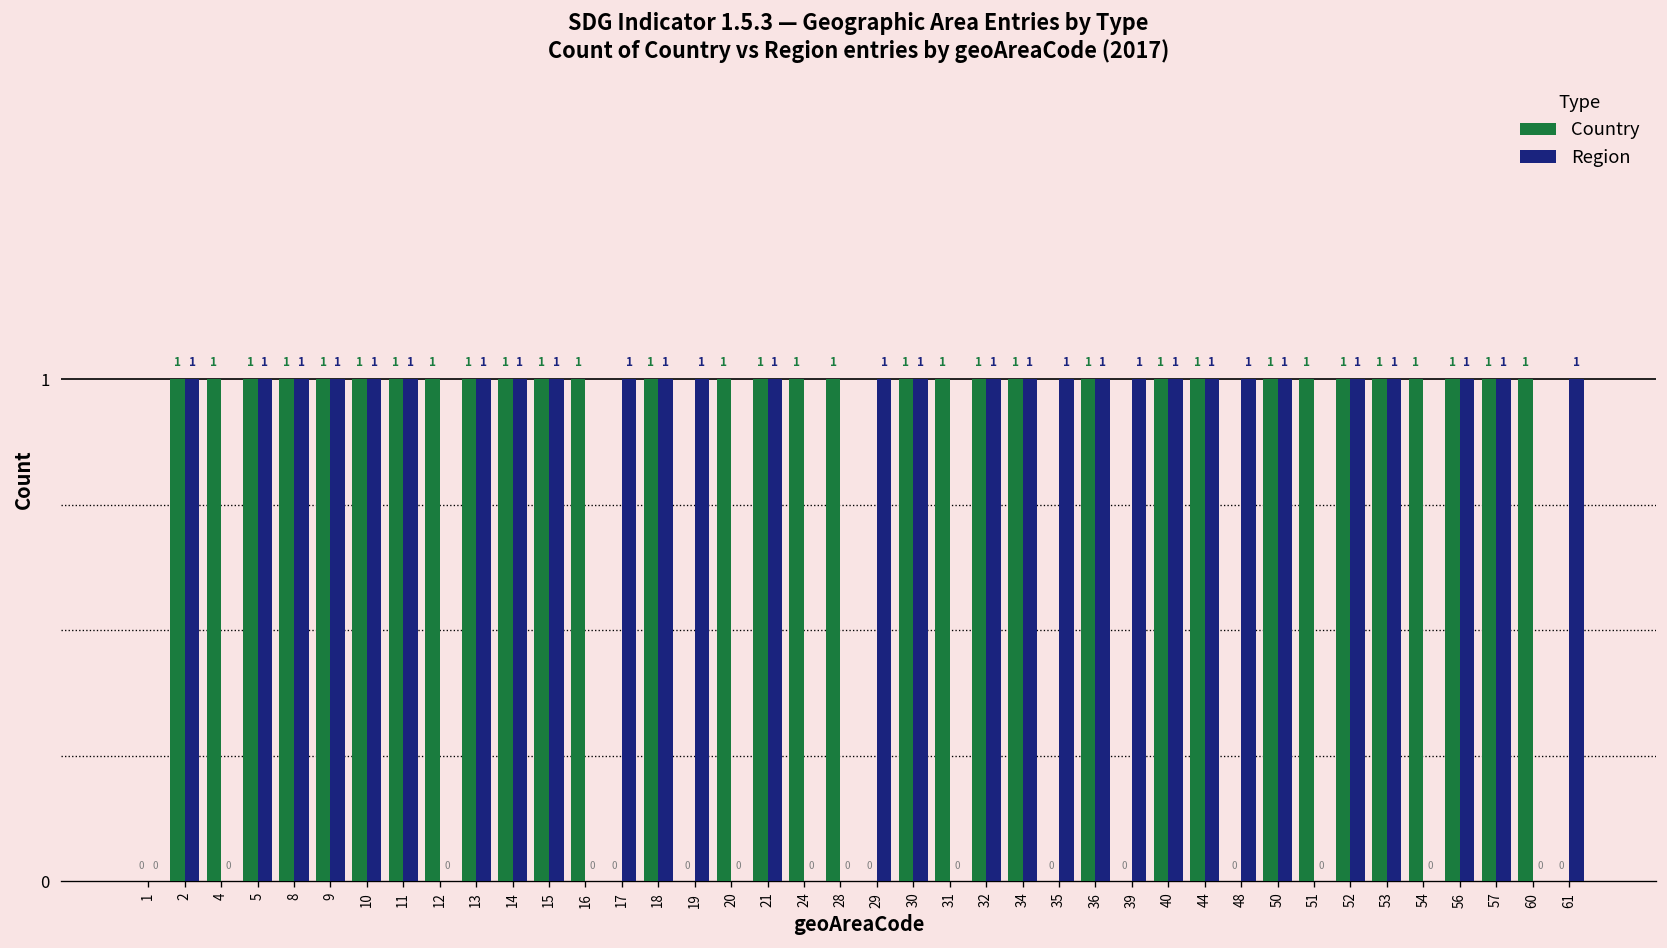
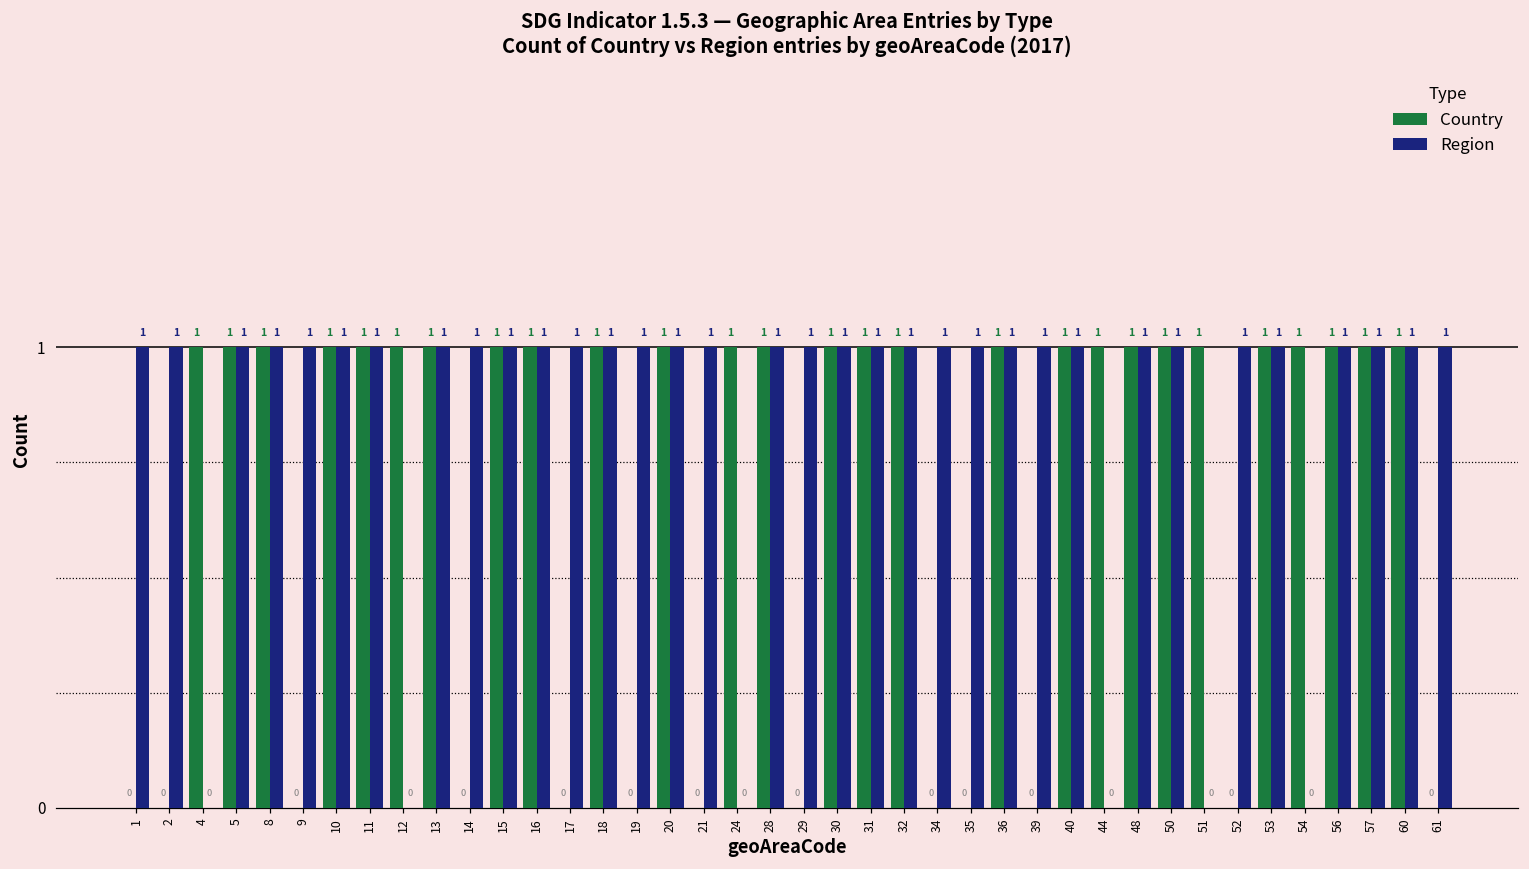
Region, 1: 0 -> 1
Country, 2: 1 -> 0
Country, 9: 1 -> 0
Country, 14: 1 -> 0
Region, 16: 0 -> 1
Region, 20: 0 -> 1
Country, 21: 1 -> 0
Region, 28: 0 -> 1
Region, 31: 0 -> 1
Country, 34: 1 -> 0
Region, 44: 1 -> 0
Country, 48: 0 -> 1
Country, 52: 1 -> 0
Region, 60: 0 -> 1
